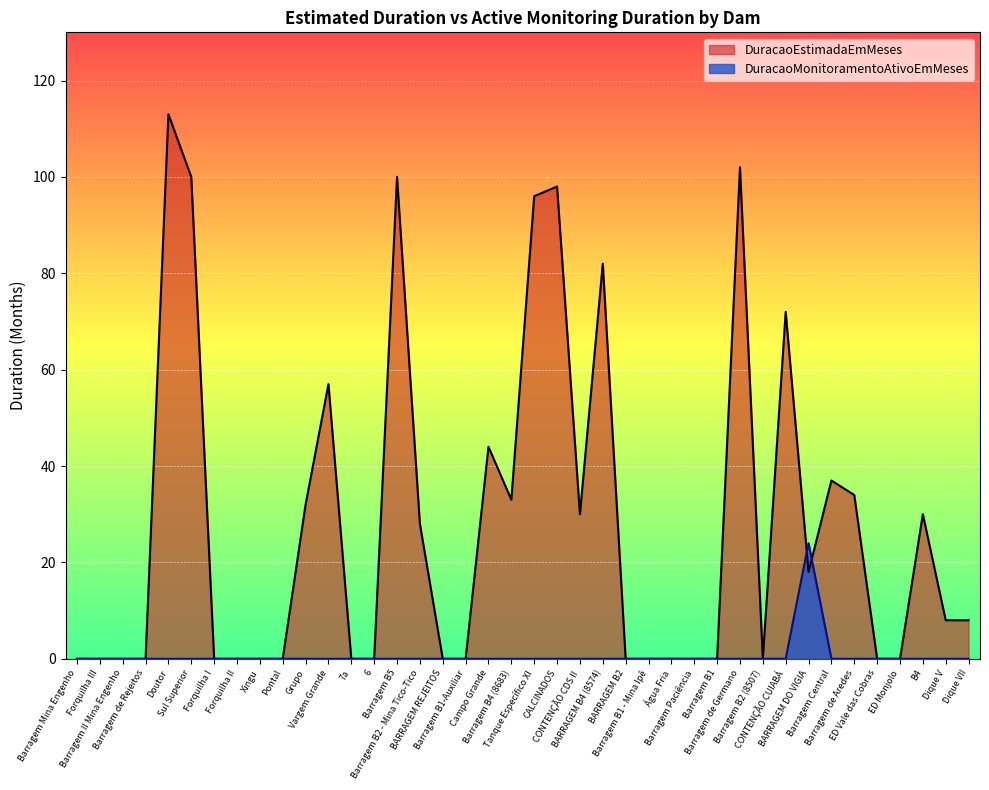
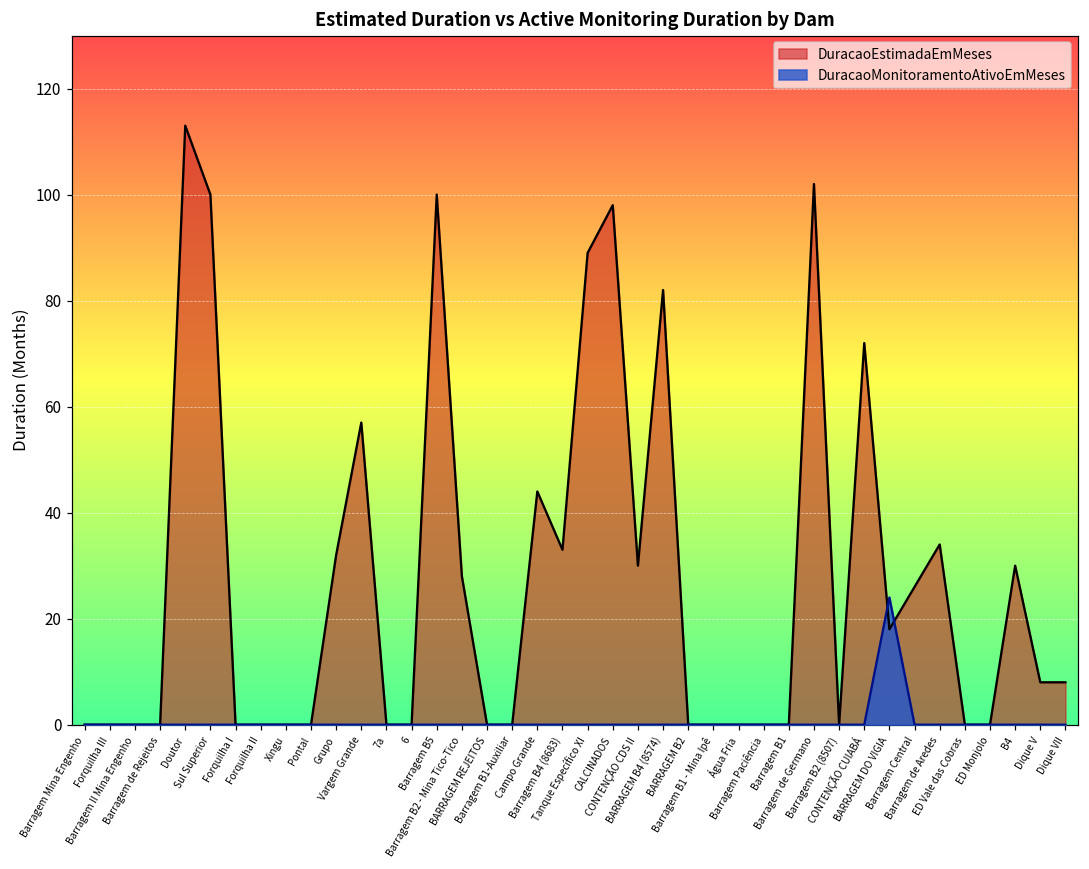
DuracaoEstimadaEmMeses, Tanque Específico XI: 96 -> 89
DuracaoEstimadaEmMeses, Barragem Central: 37 -> 26
